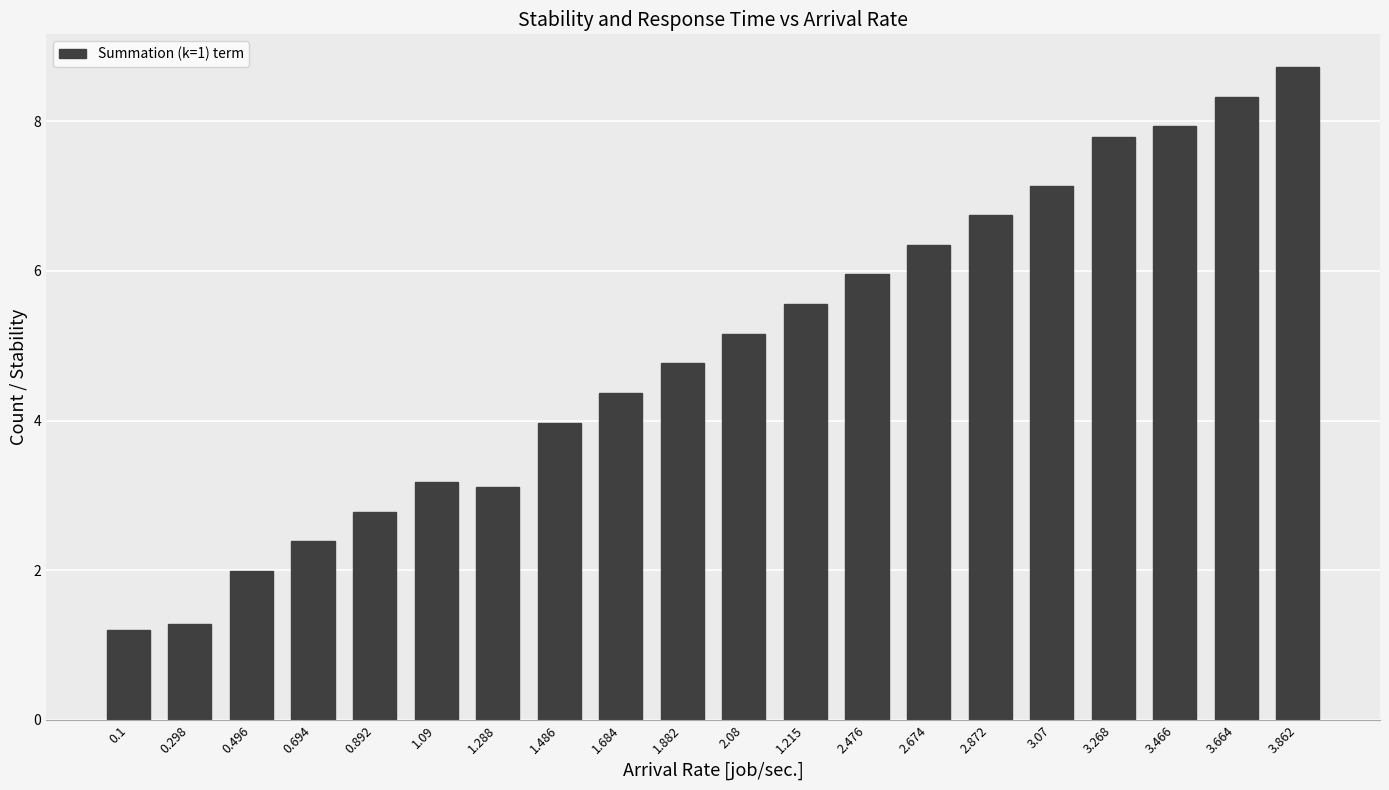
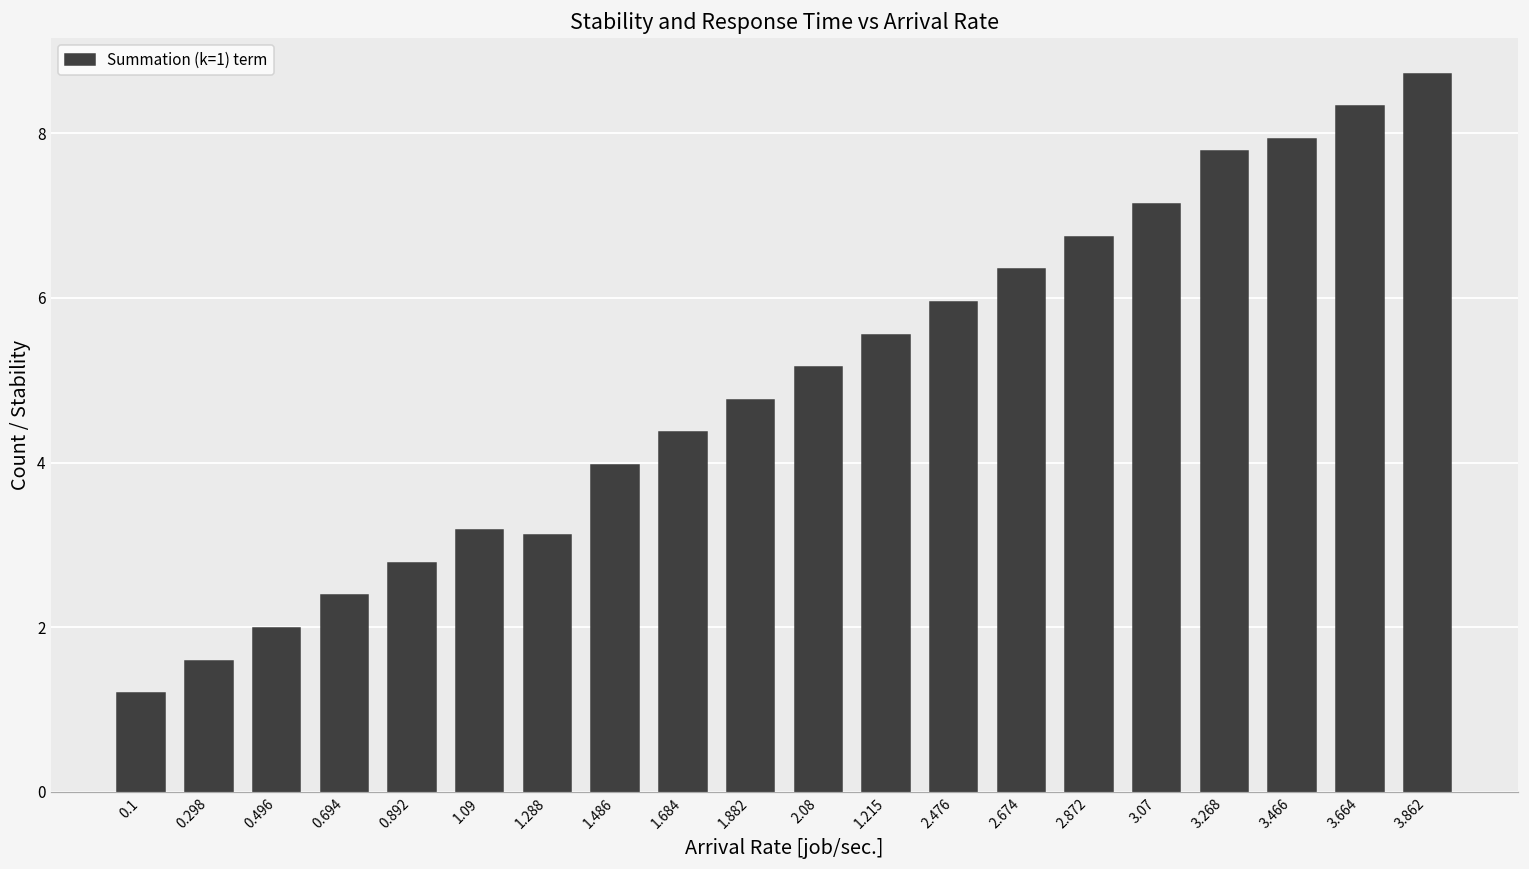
0.298: 1.3 -> 1.6
